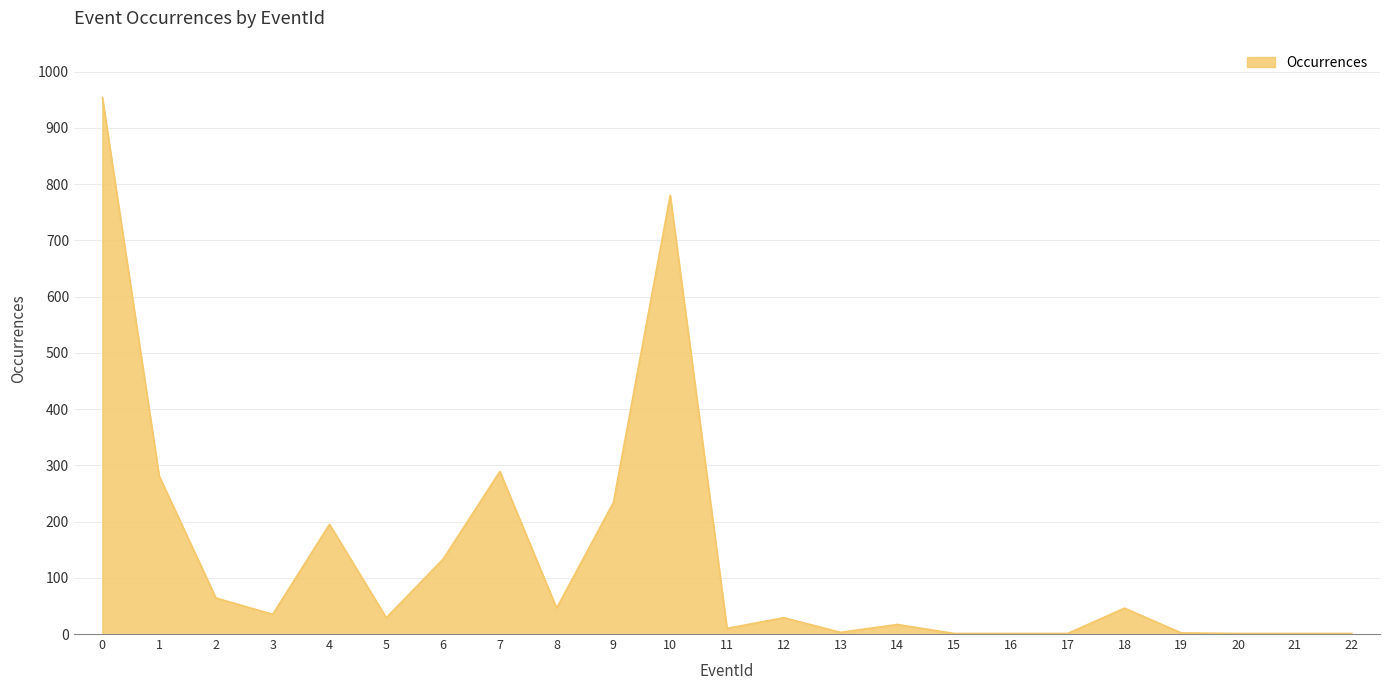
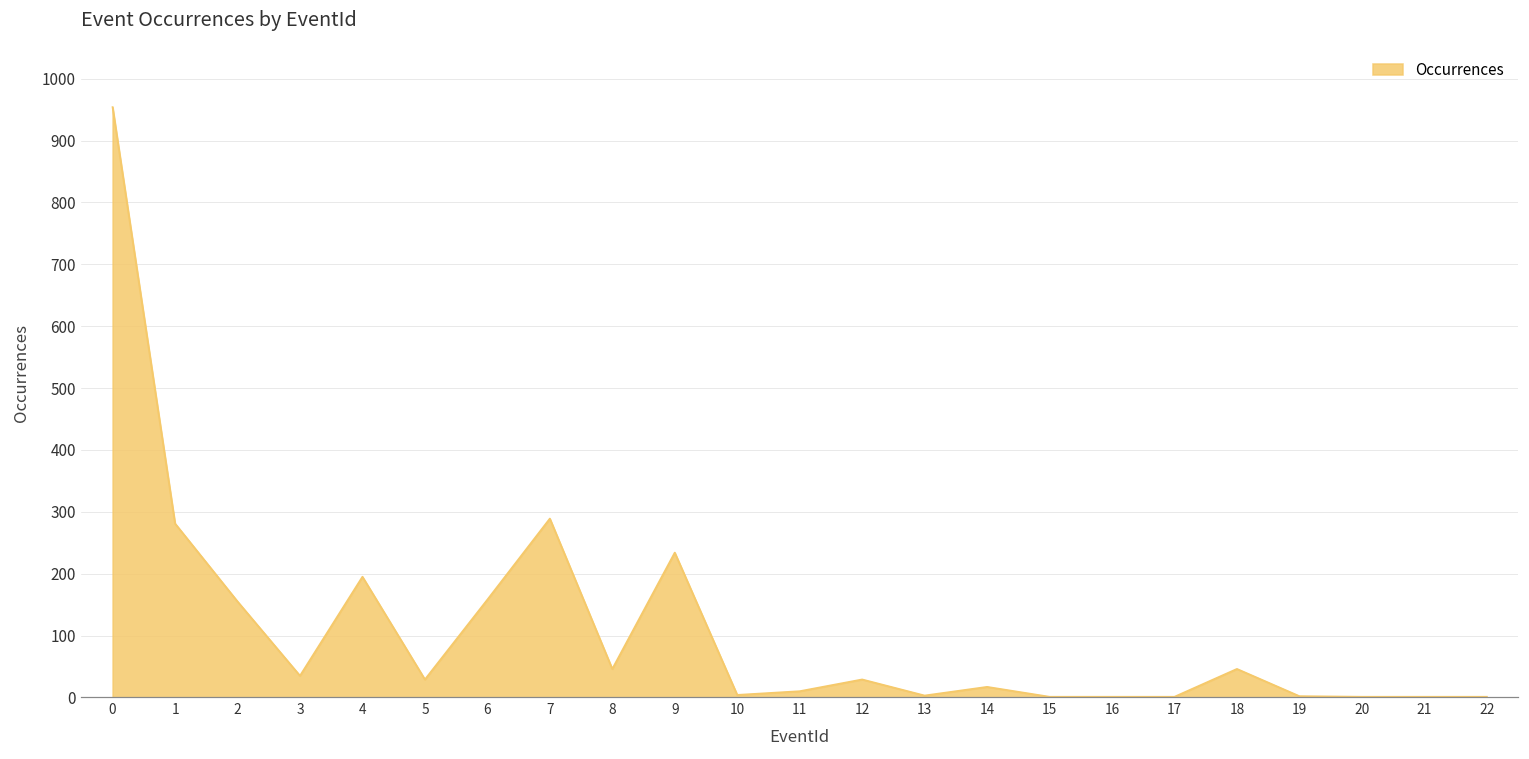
2: 60 -> 160
6: 130 -> 160
10: 780 -> 0
